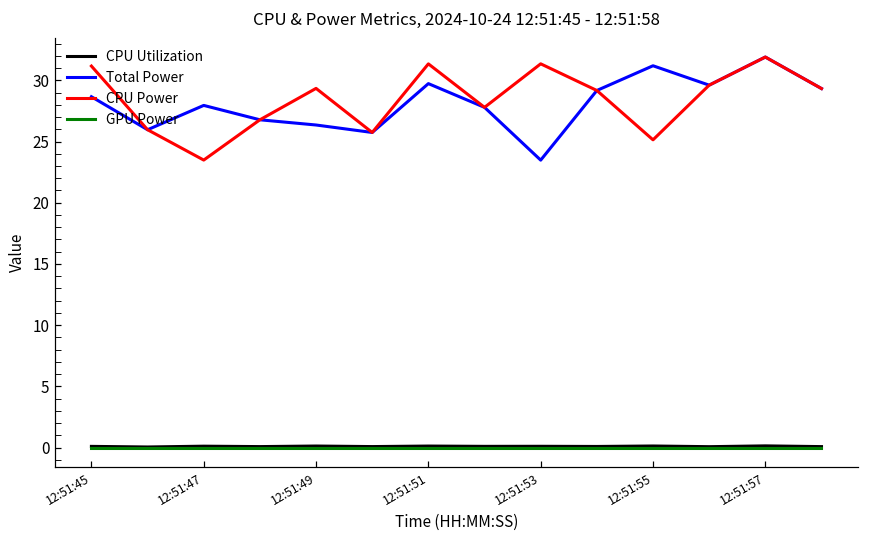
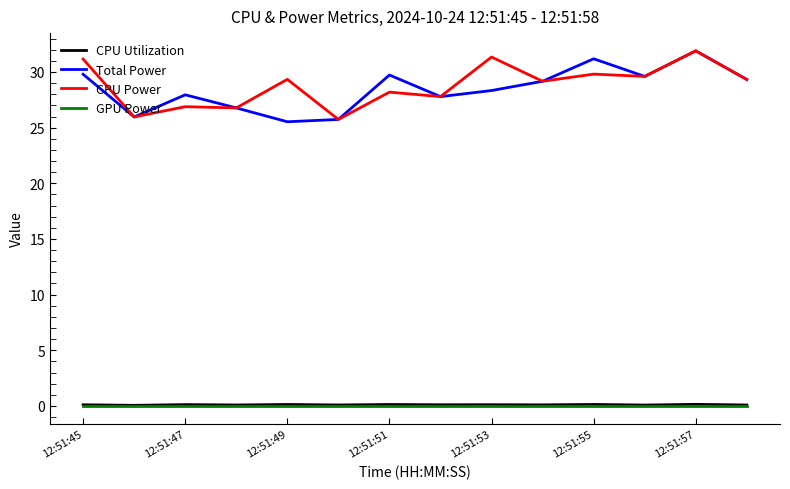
Total Power, 12:51:45: 28.7 -> 29.8
CPU Power, 12:51:47: 23.5 -> 26.9
Total Power, 12:51:49: 26.3 -> 25.5
CPU Power, 12:51:51: 31.3 -> 28.2
Total Power, 12:51:53: 23.5 -> 28.3
CPU Power, 12:51:55: 25.1 -> 29.8
